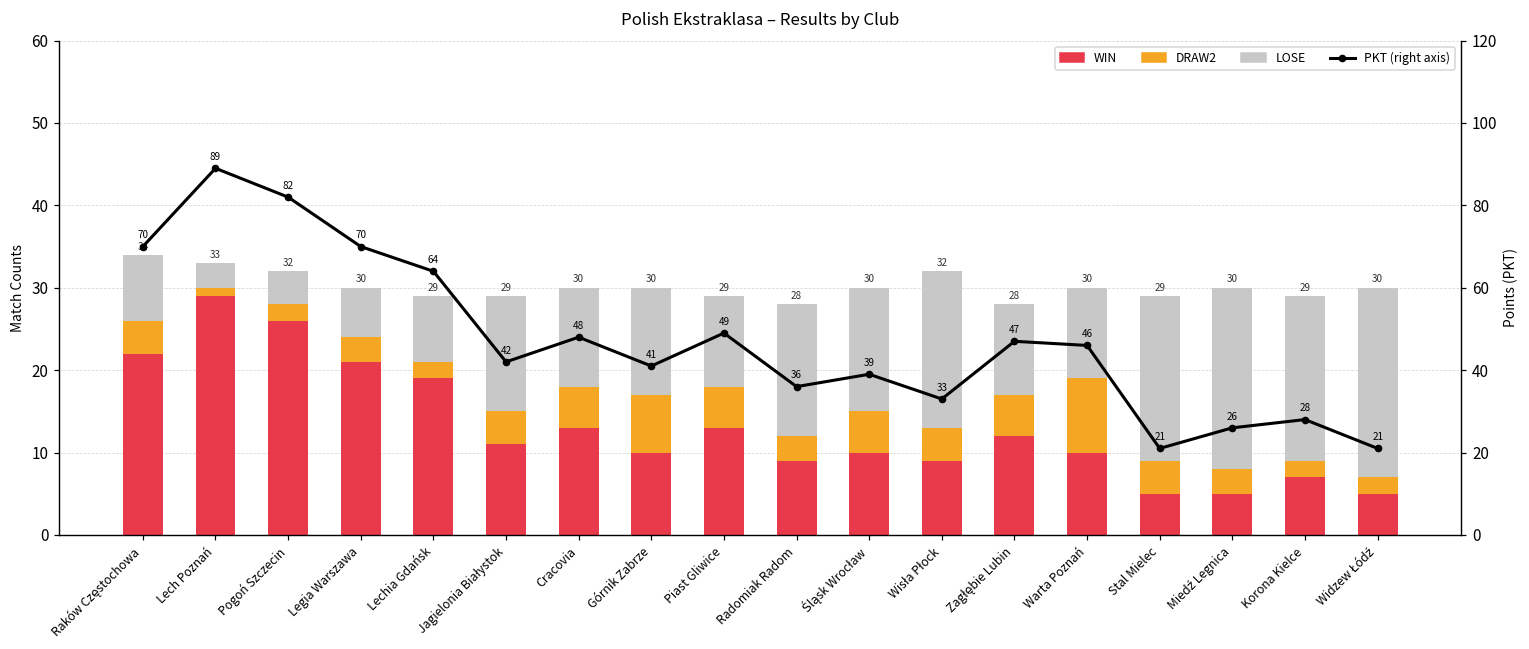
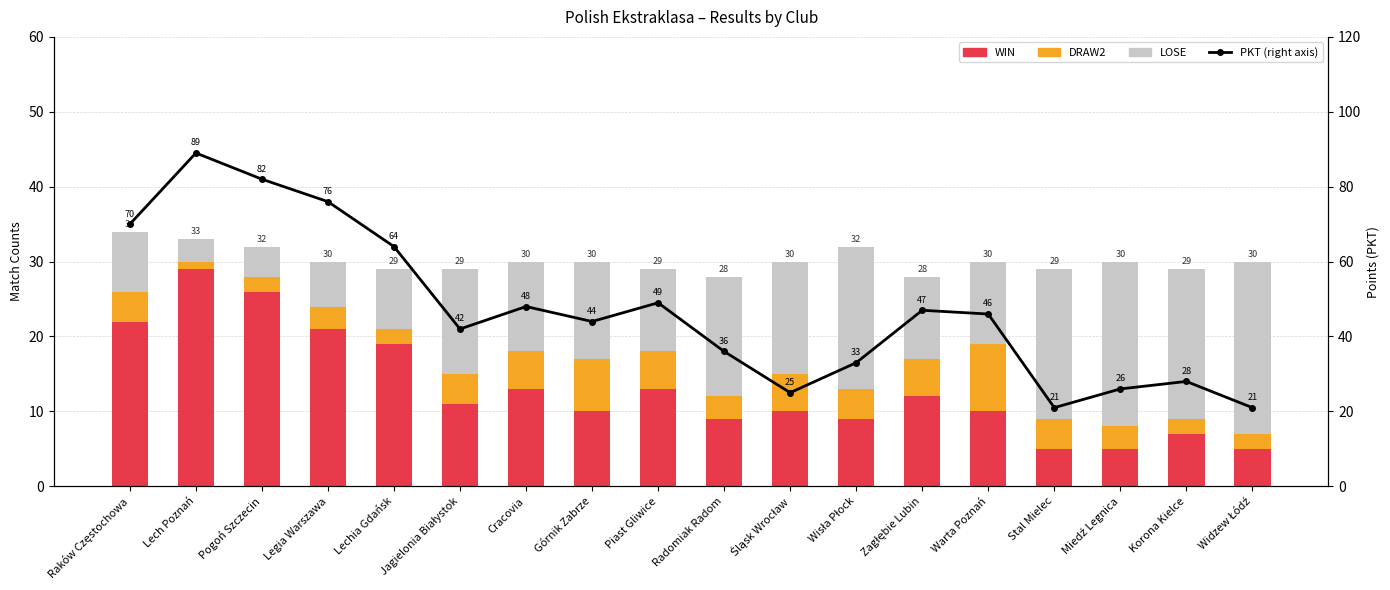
PKT (right axis), Legia Warszawa: 70 -> 76
PKT (right axis), Górnik Zabrze: 41 -> 44
PKT (right axis), Śląsk Wrocław: 39 -> 25
